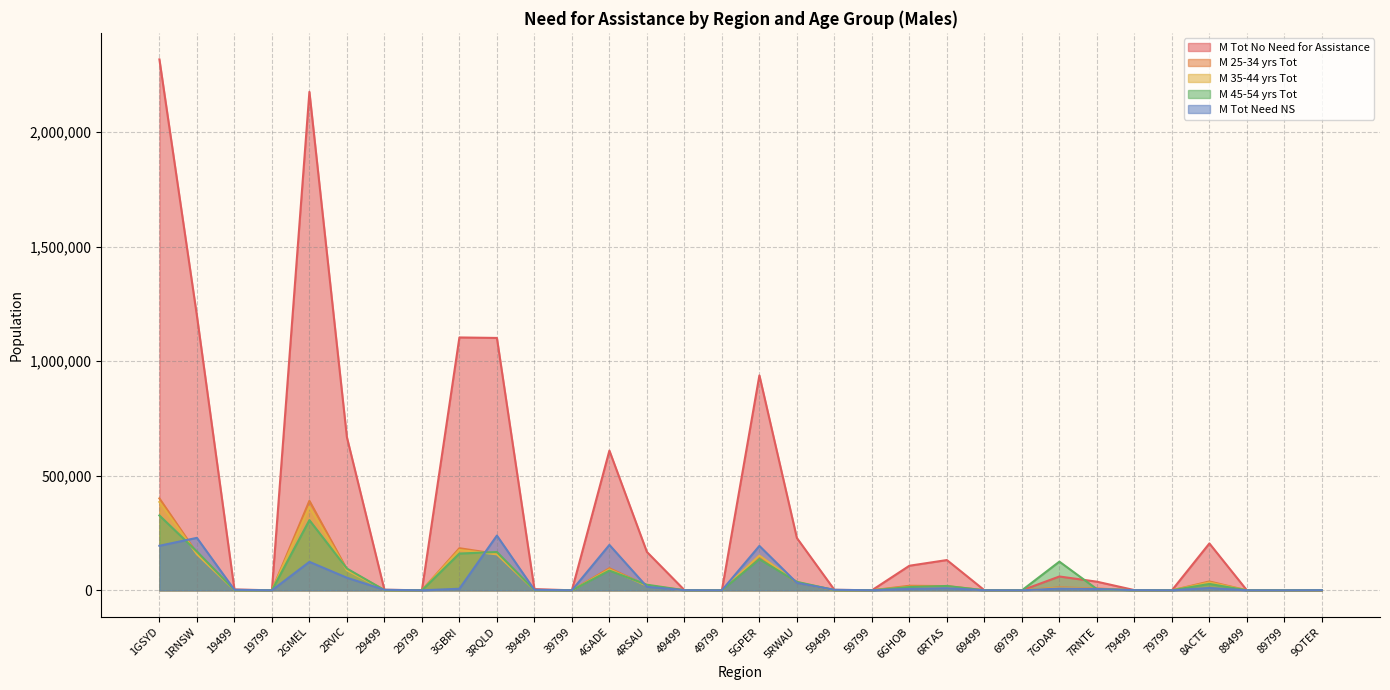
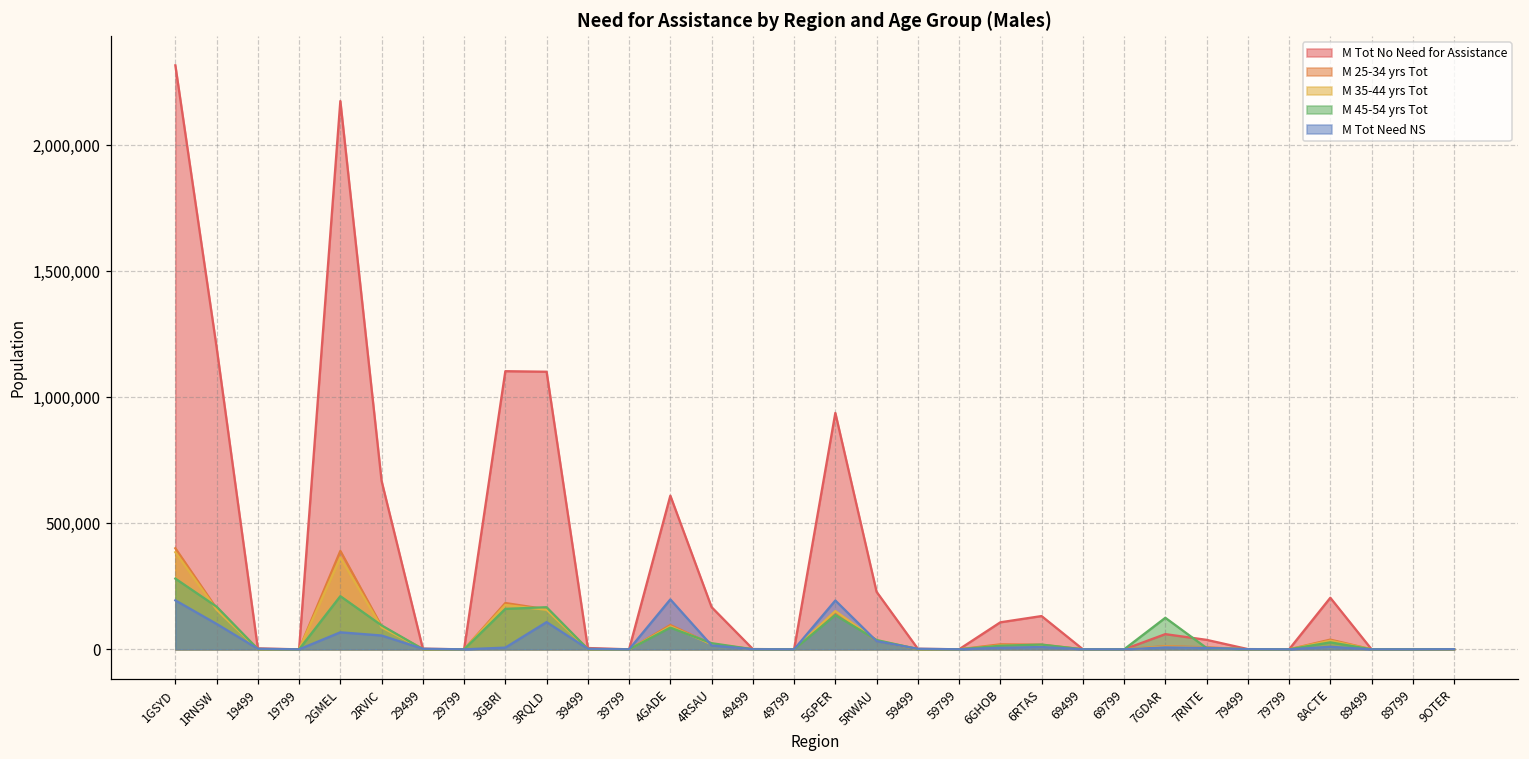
M 45-54 yrs Tot, 1GSYD: 330,000 -> 280,000
M Tot Need NS, 1RNSW: 230,000 -> 100,000
M 45-54 yrs Tot, 2GMEL: 310,000 -> 210,000
M Tot Need NS, 2GMEL: 120,000 -> 70,000
M Tot Need NS, 3RQLD: 240,000 -> 110,000
